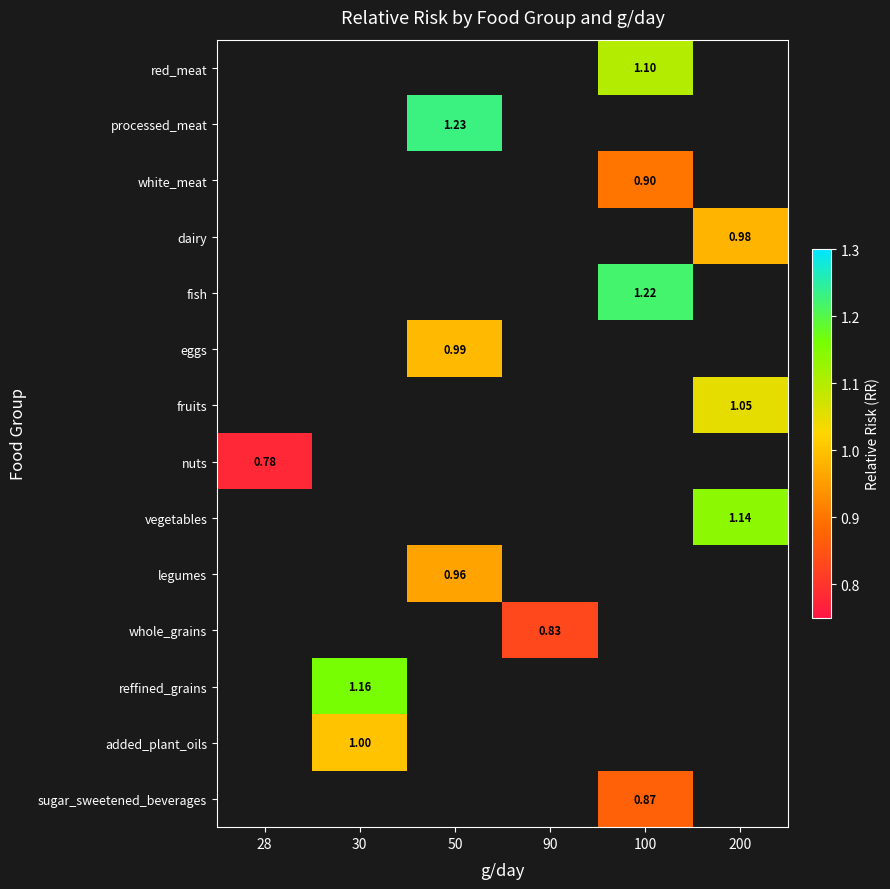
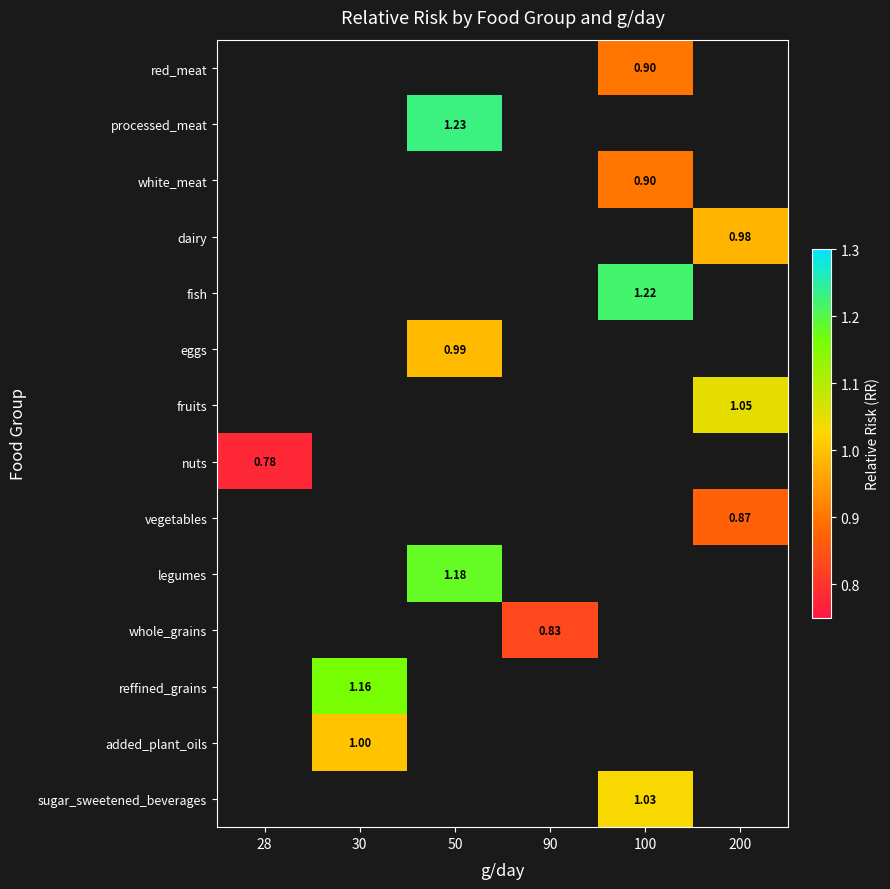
red_meat, 100: 1.10 -> 0.90
vegetables, 200: 1.14 -> 0.87
legumes, 50: 0.96 -> 1.18
sugar_sweetened_beverages, 100: 0.87 -> 1.03
